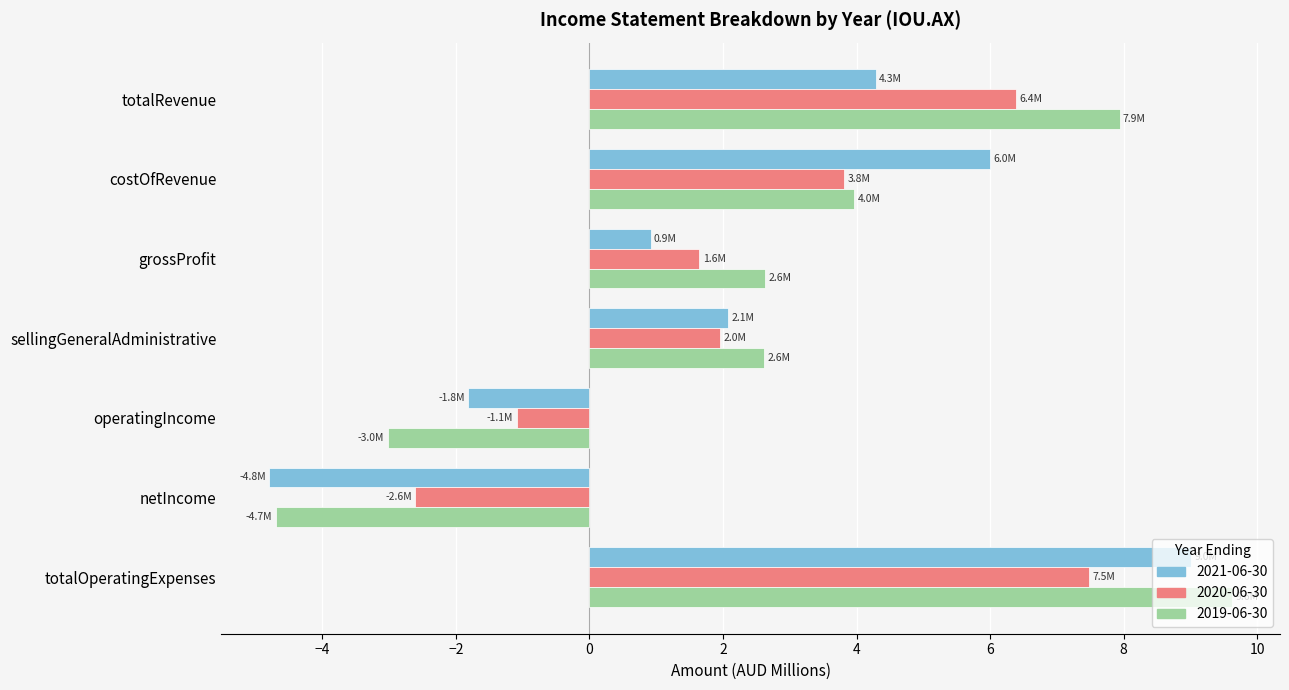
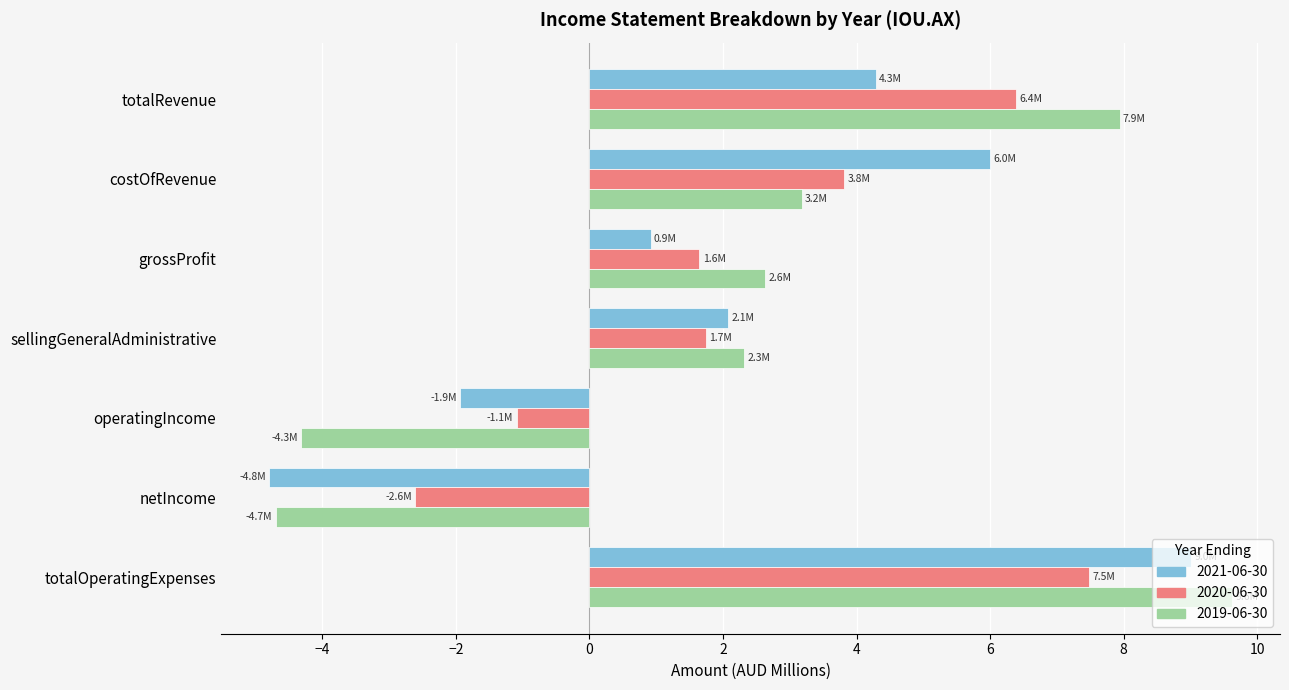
2019-06-30, costOfRevenue: 4.0M -> 3.2M
2020-06-30, sellingGeneralAdministrative: 2.0M -> 1.7M
2019-06-30, sellingGeneralAdministrative: 2.6M -> 2.3M
2021-06-30, operatingIncome: -1.8M -> -1.9M
2019-06-30, operatingIncome: -3.0M -> -4.3M
